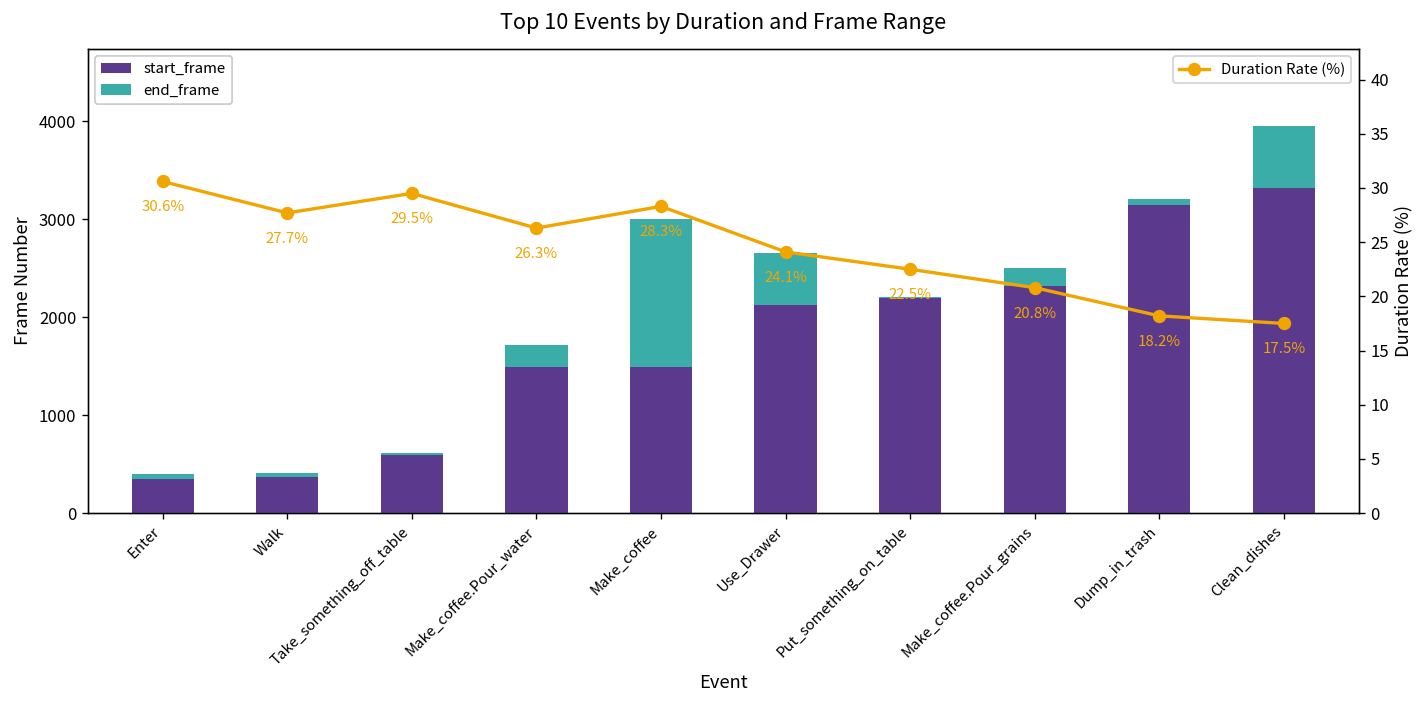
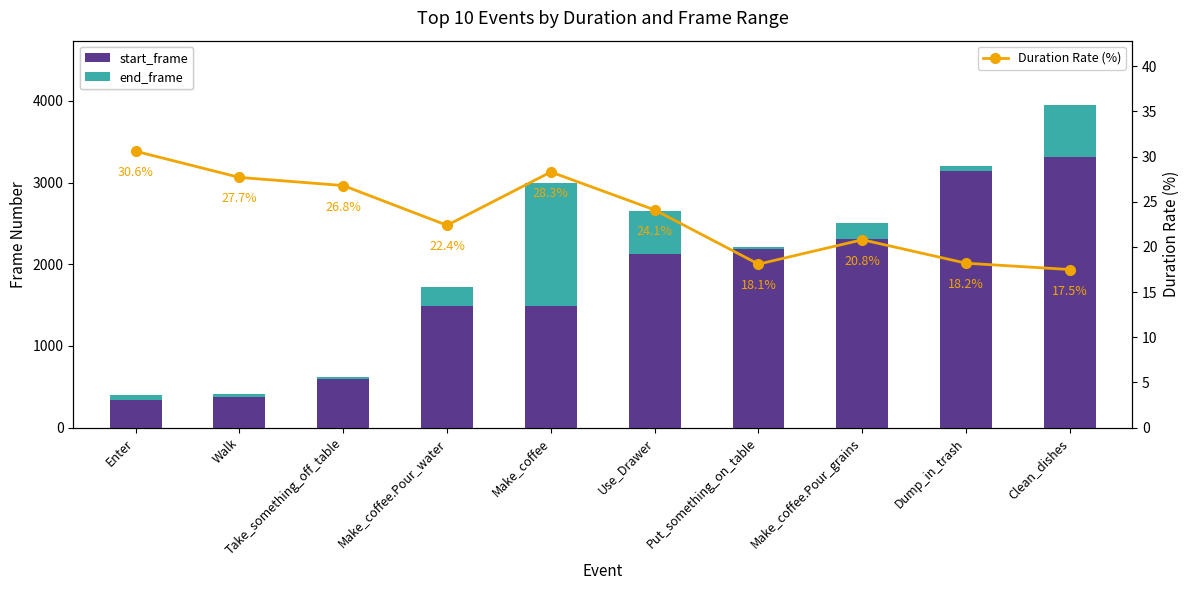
Duration Rate (%), Take_something_off_table: 29.5% -> 26.8%
Duration Rate (%), Make_coffee.Pour_water: 26.3% -> 22.4%
Duration Rate (%), Put_something_on_table: 22.5% -> 18.1%
